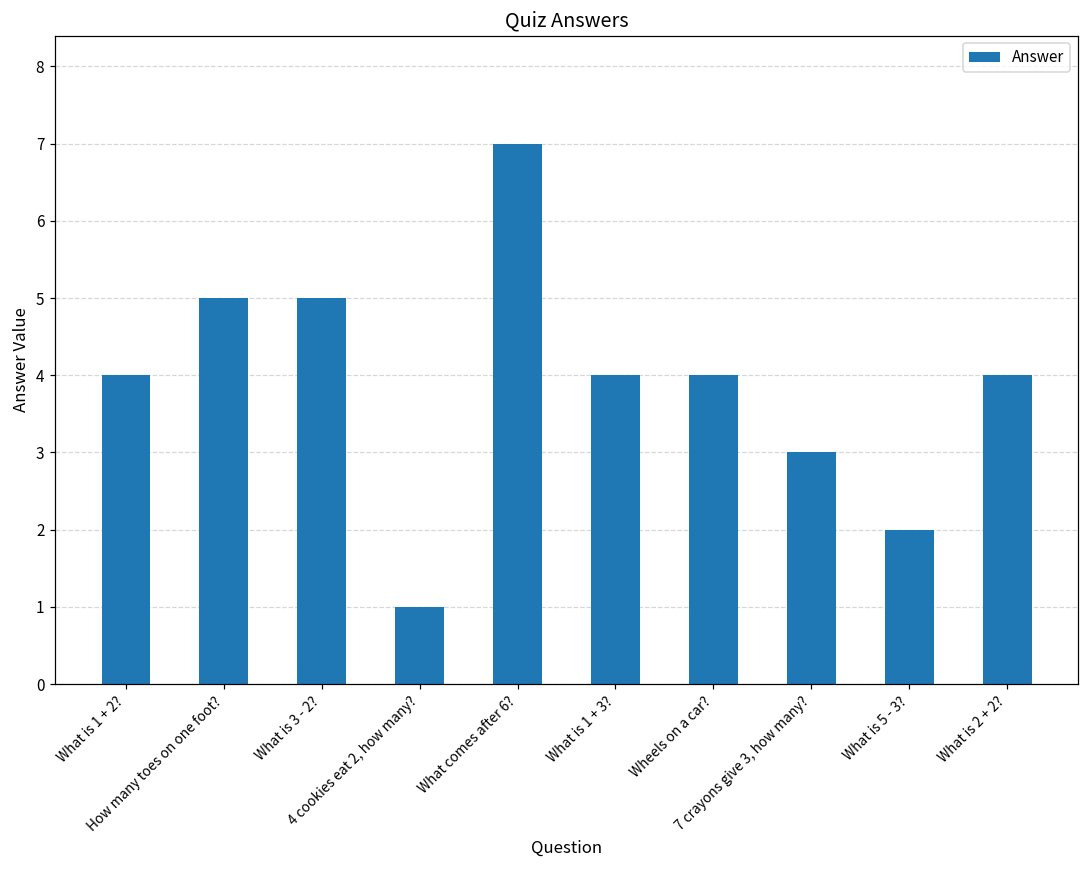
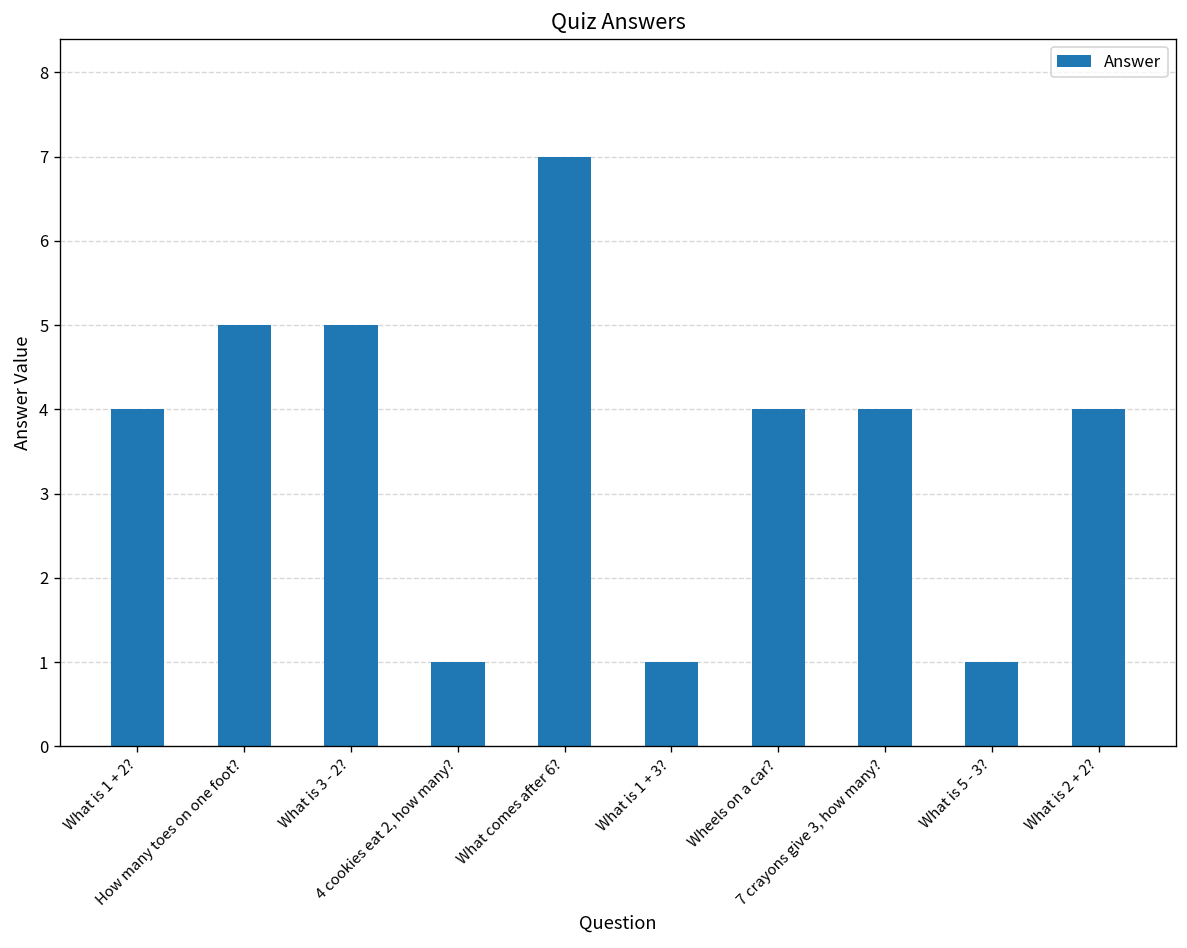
What is 1 + 3?: 4 -> 1
7 crayons give 3, how many?: 3 -> 4
What is 5 - 3?: 2 -> 1
